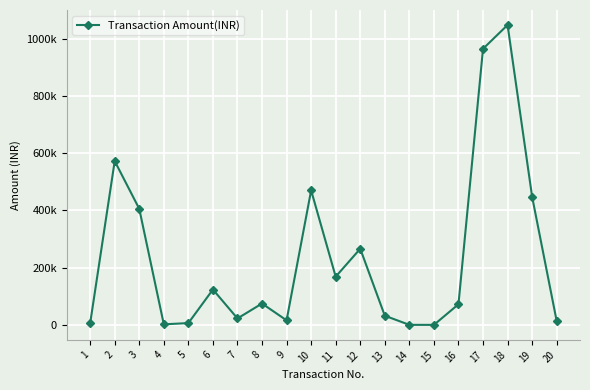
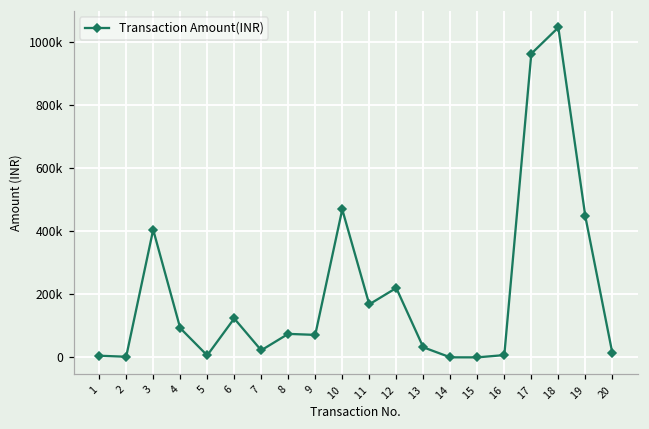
2: 570000 -> 0
4: 0 -> 90000
9: 20000 -> 70000
12: 270000 -> 220000
16: 70000 -> 10000
